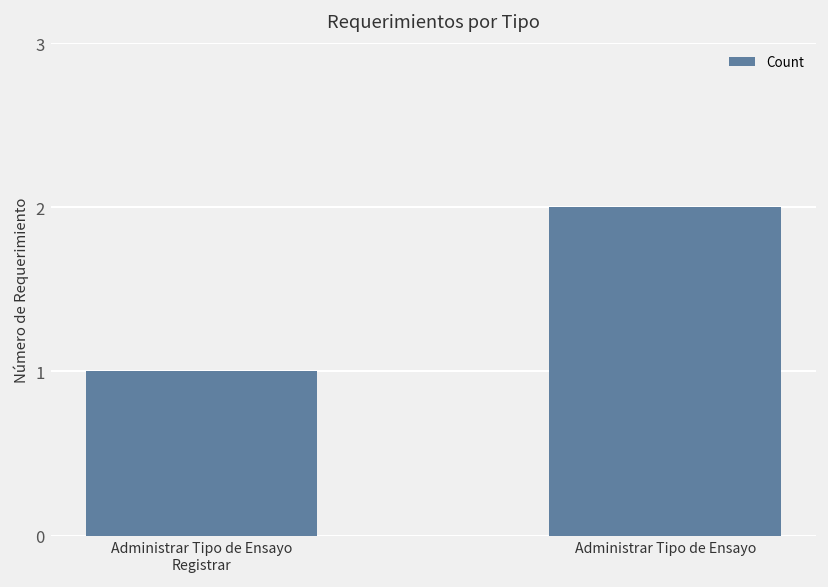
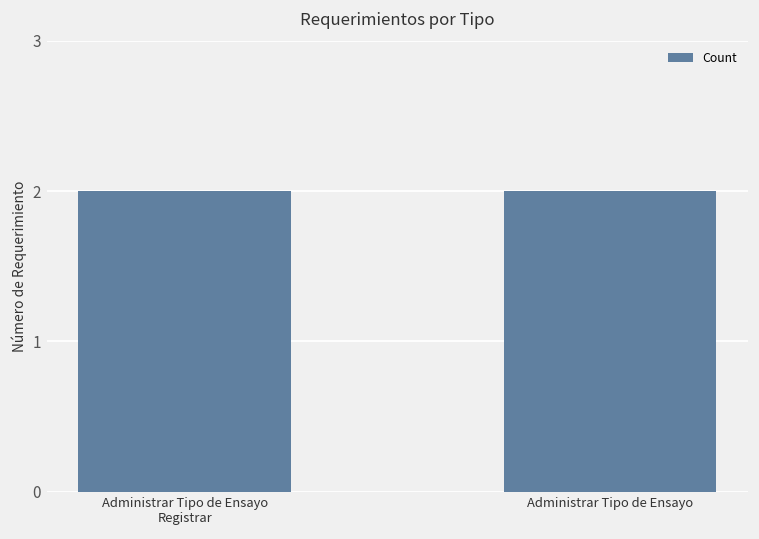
Administrar Tipo de Ensayo Registrar: 1 -> 2
